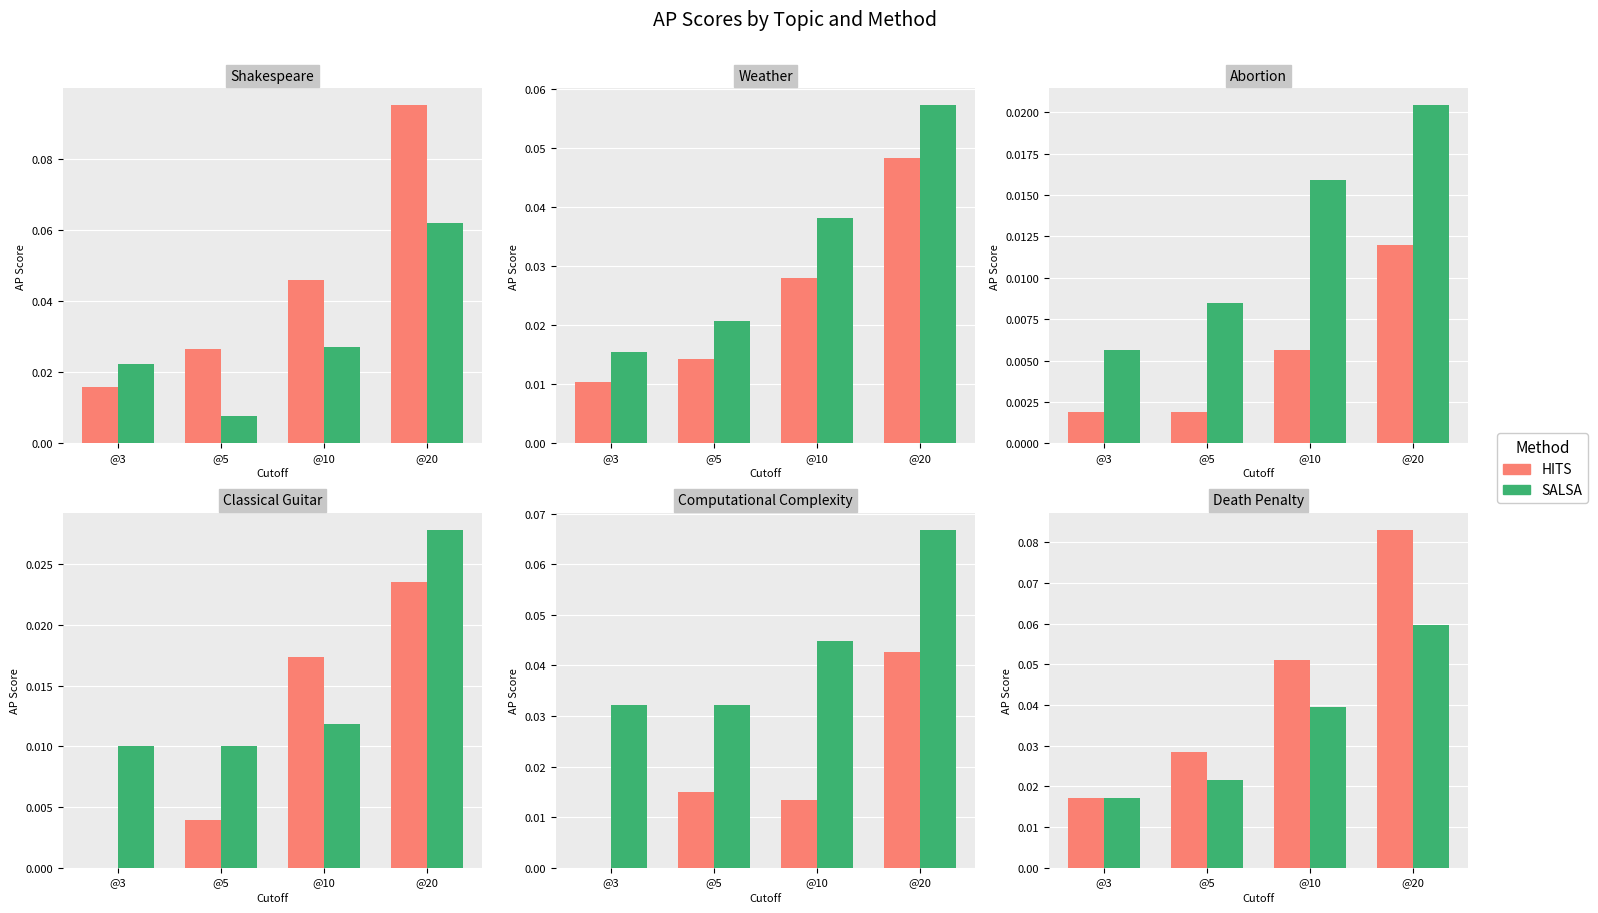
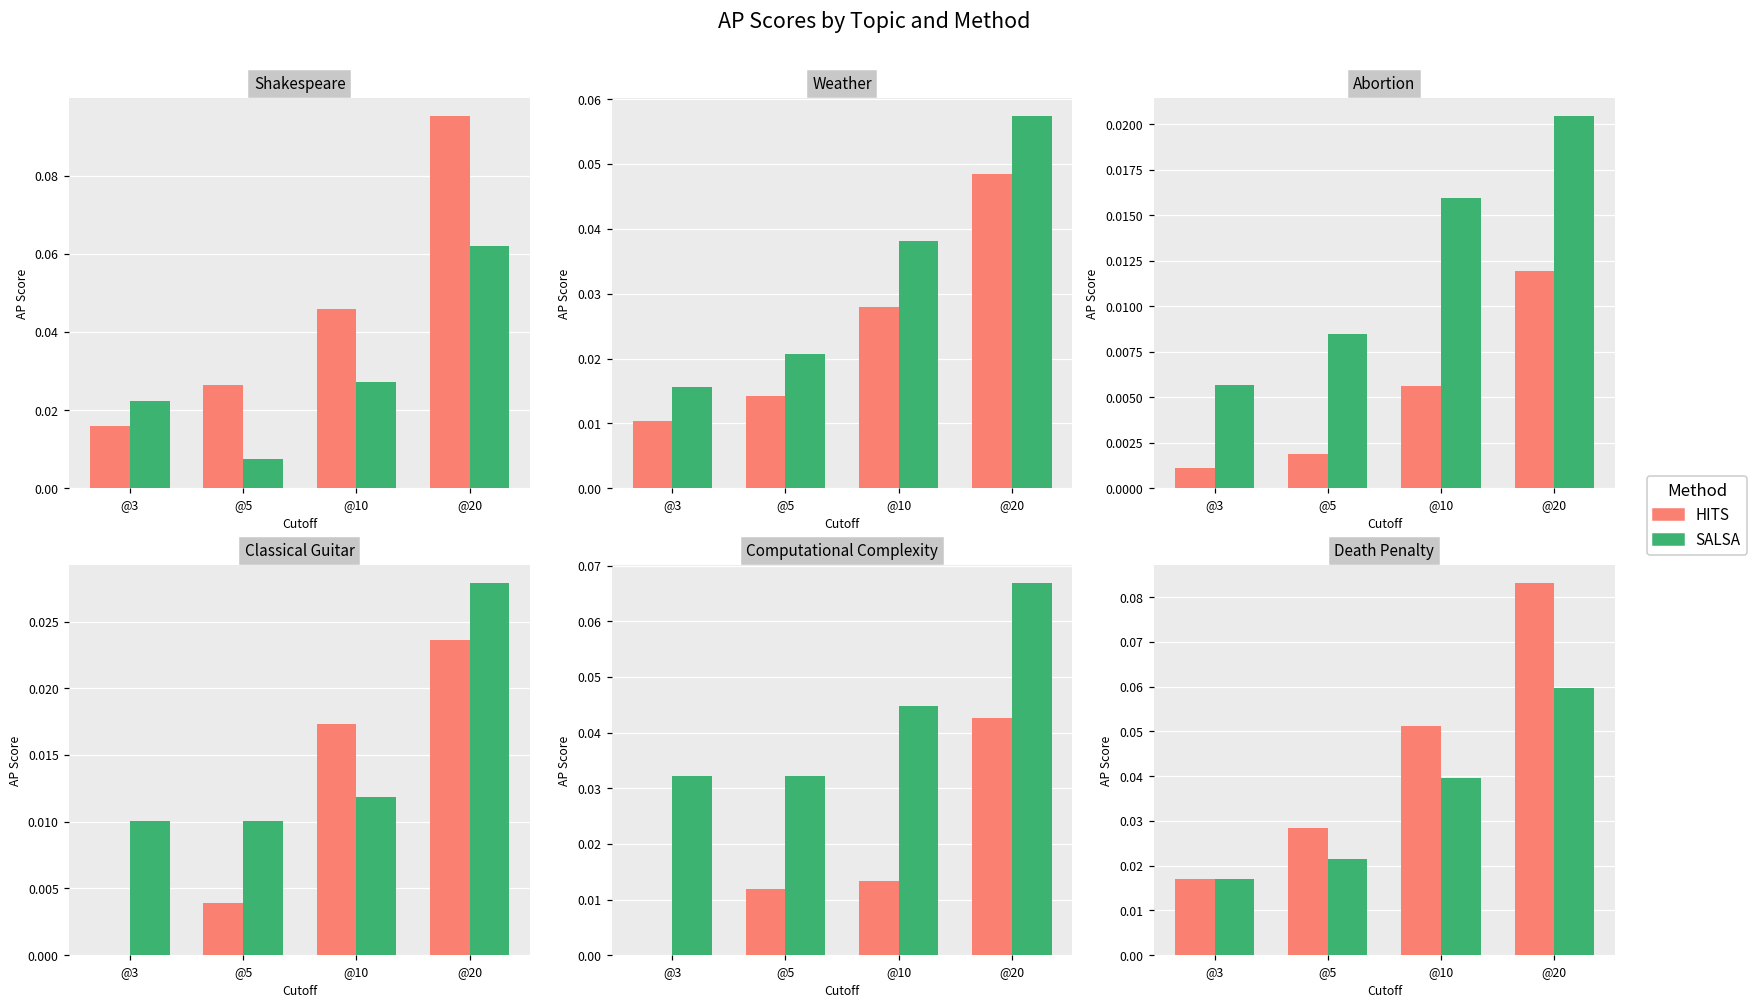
Abortion, HITS, @3: 0.0019 -> 0.0011
Computational Complexity, HITS, @5: 0.015 -> 0.012
